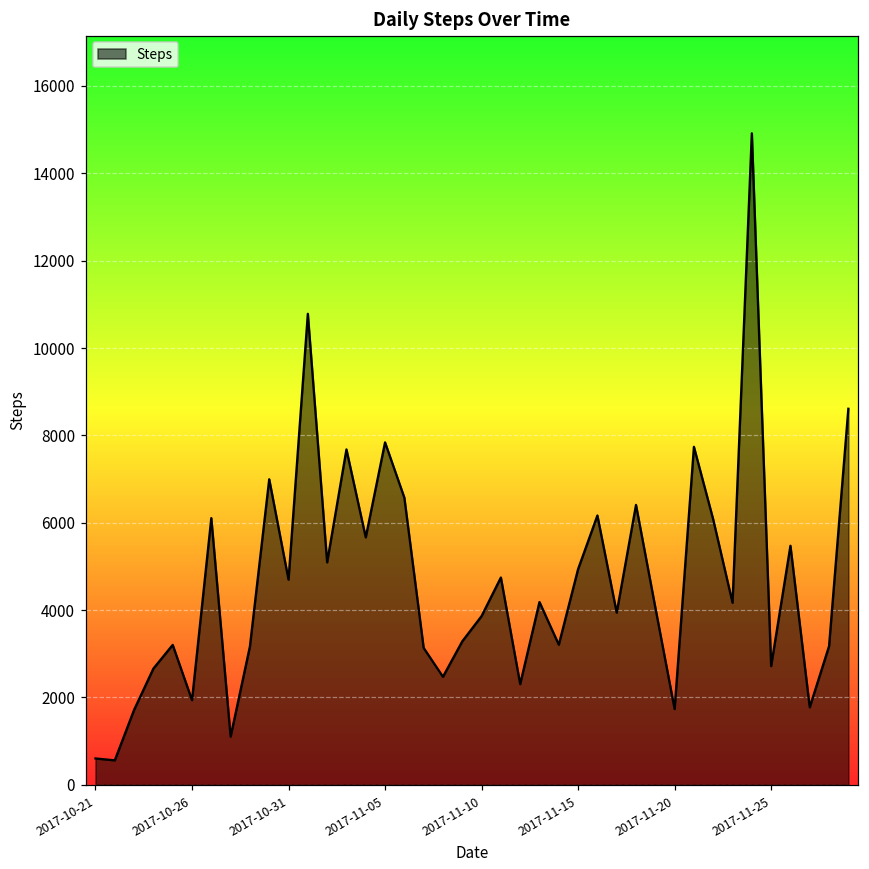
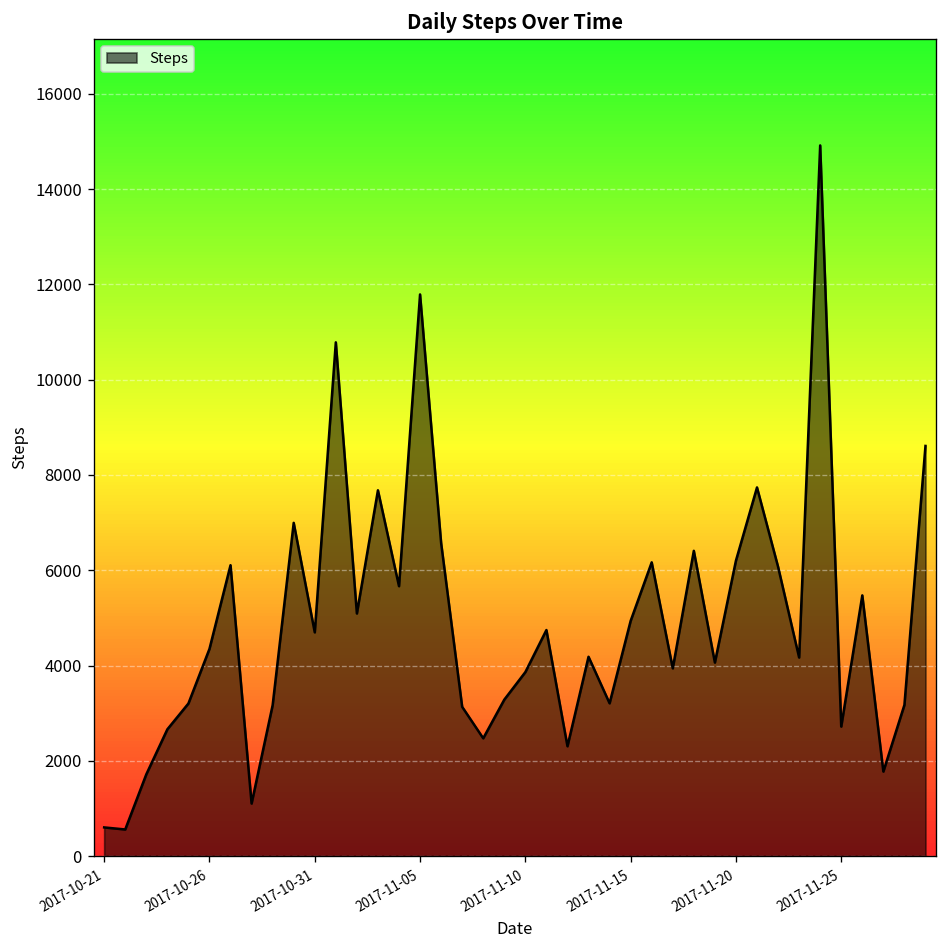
2017-10-26: 1900 -> 4400
2017-11-05: 7800 -> 11800
2017-11-20: 1700 -> 6200
